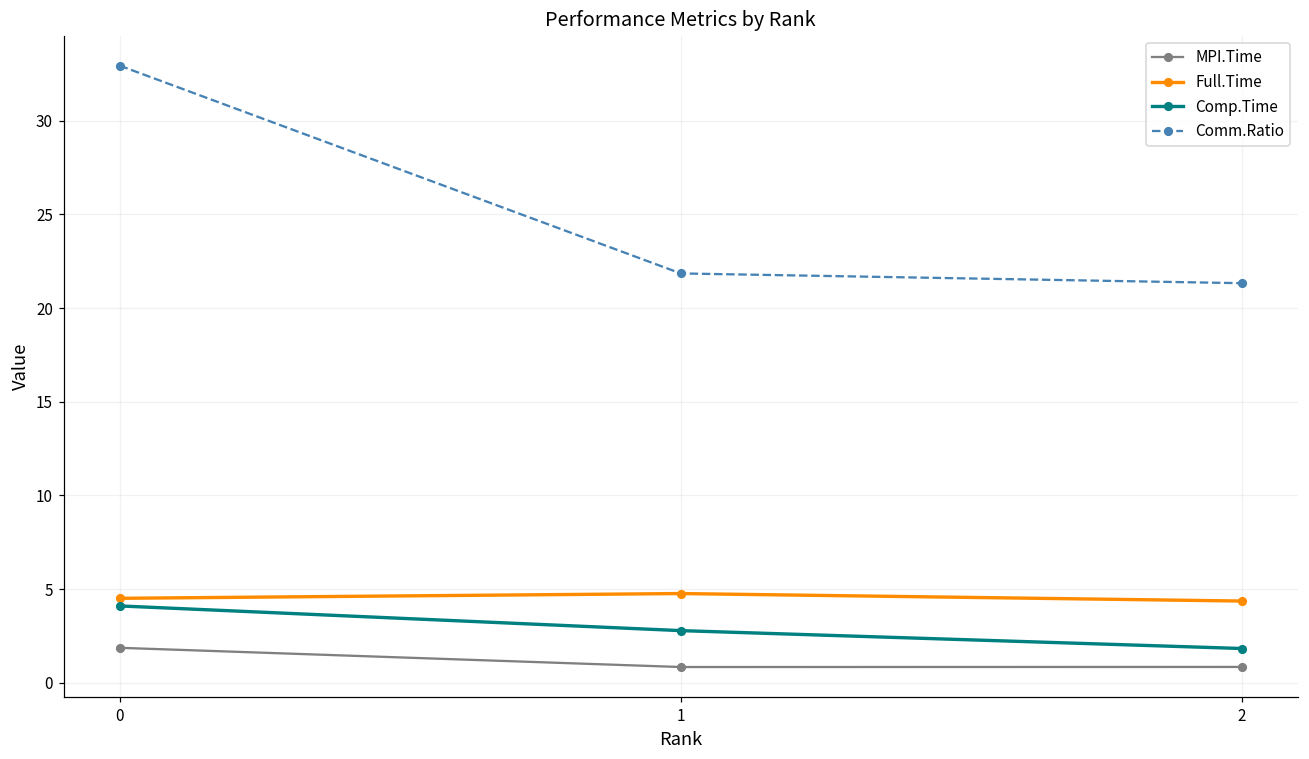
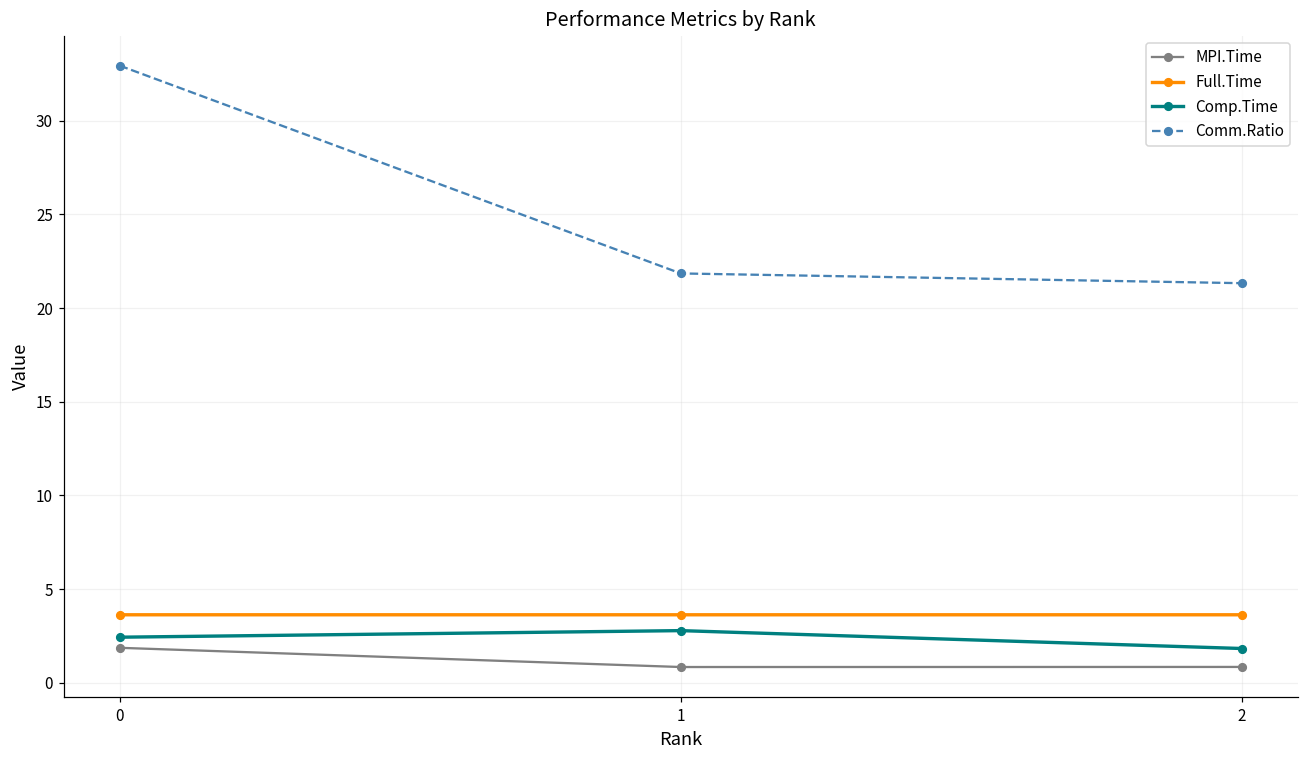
Full.Time, 0: 4.5 -> 3.6
Comp.Time, 0: 4.1 -> 2.4
Full.Time, 1: 4.8 -> 3.6
Full.Time, 2: 4.4 -> 3.6
